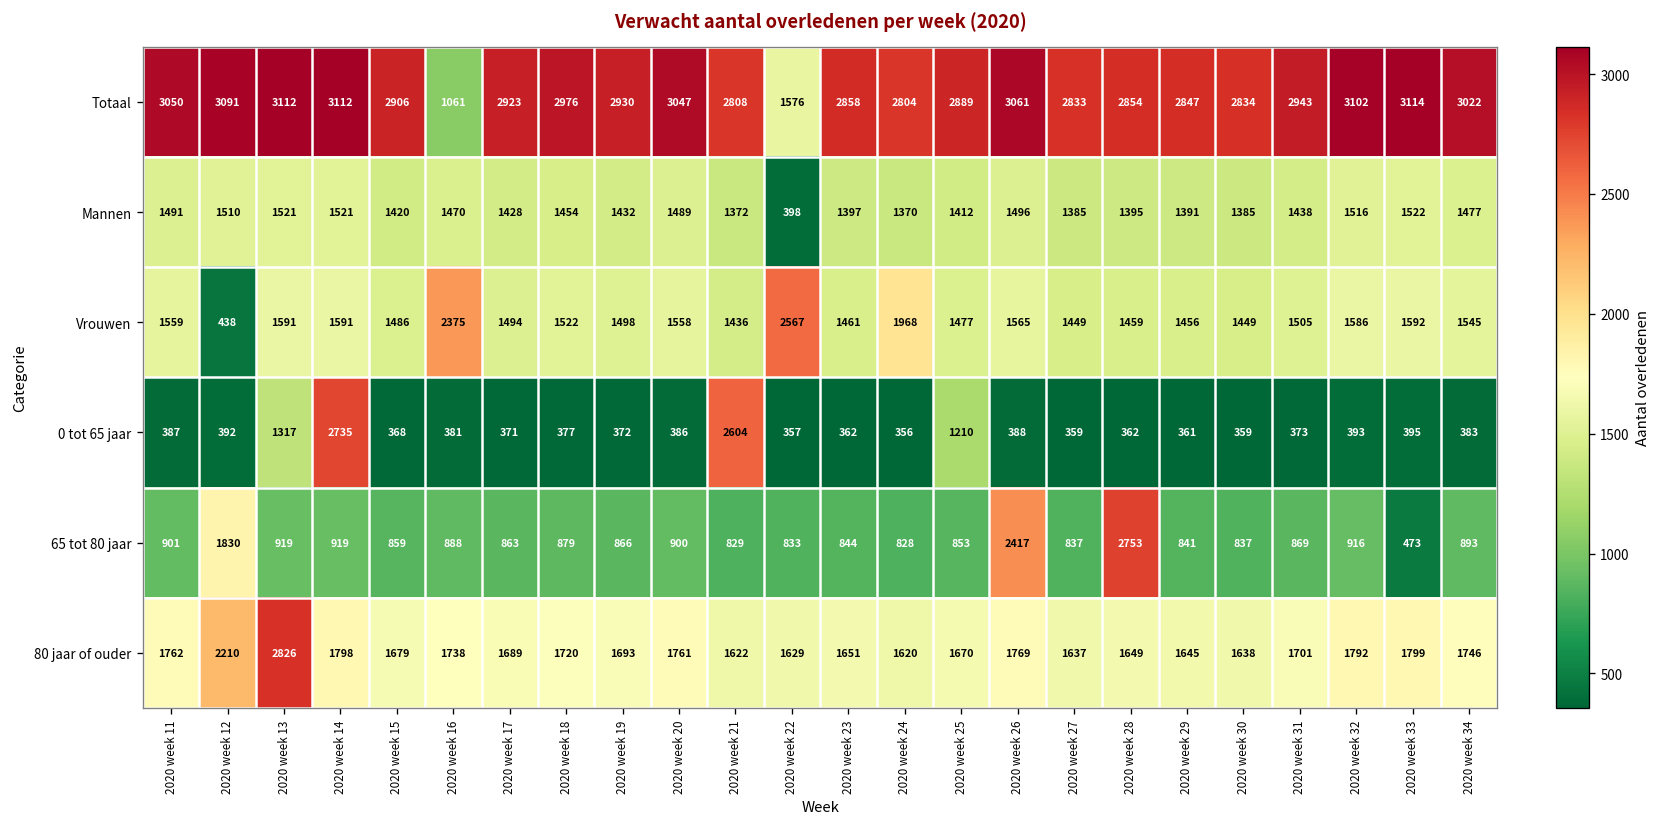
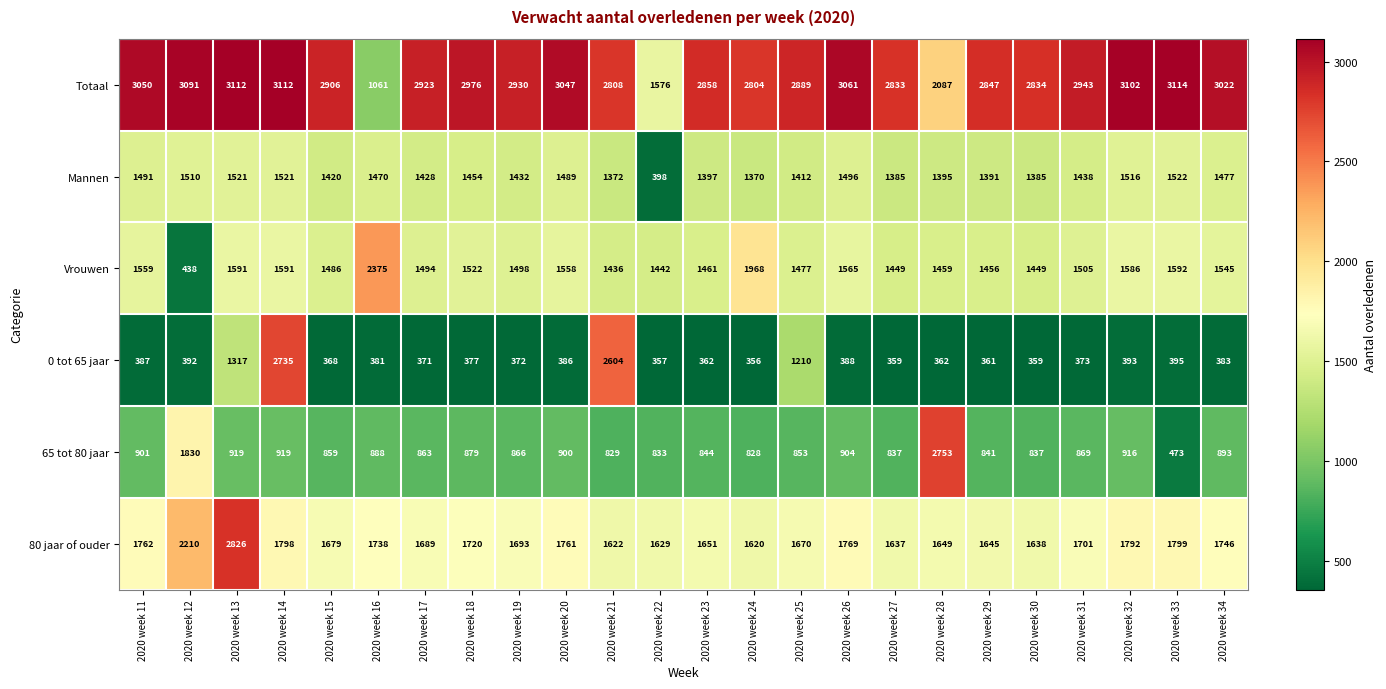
Totaal, 2020 week 28: 2854 -> 2087
Vrouwen, 2020 week 22: 2567 -> 1442
65 tot 80 jaar, 2020 week 26: 2417 -> 904
